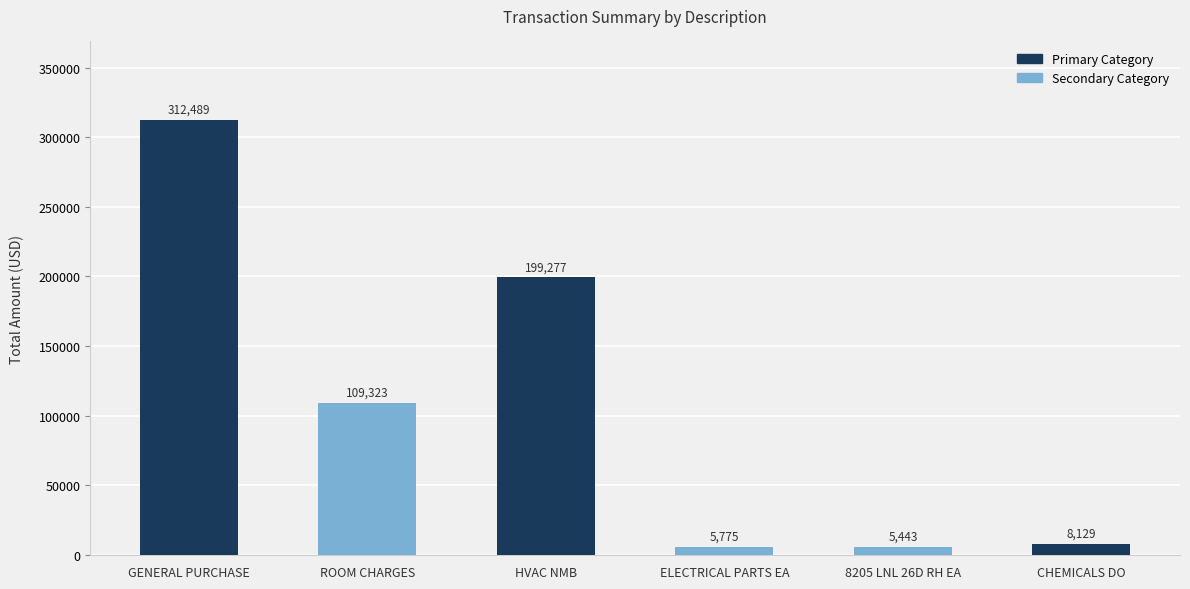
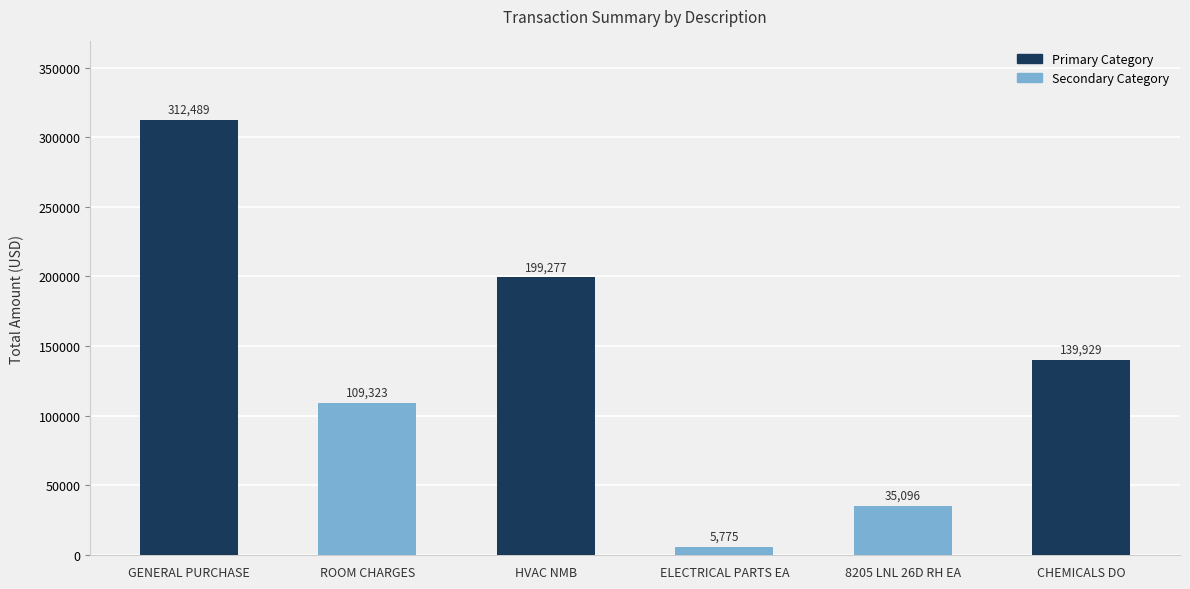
8205 LNL 26D RH EA: 5,443 -> 35,096
CHEMICALS DO: 8,129 -> 139,929
